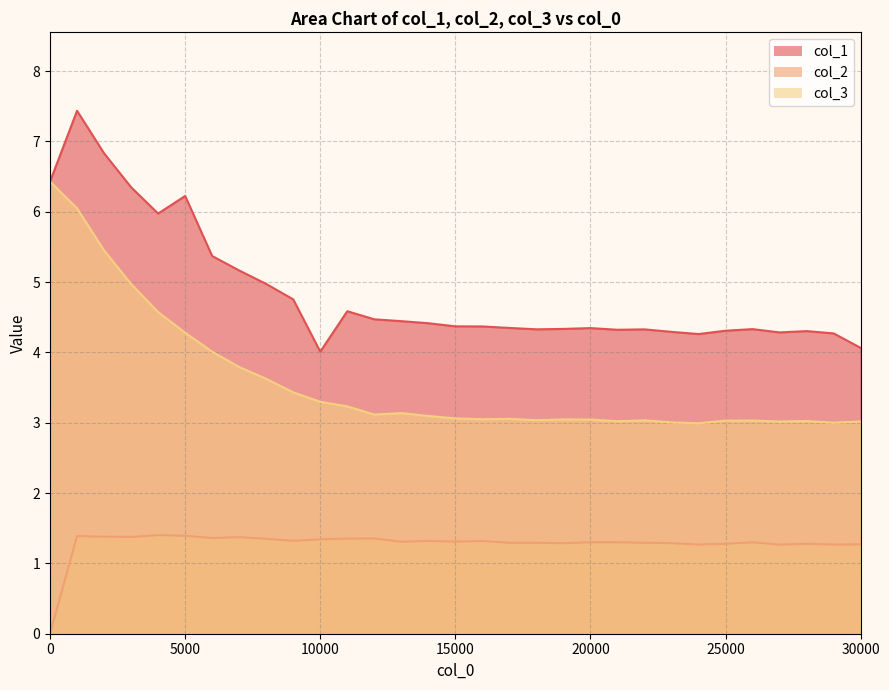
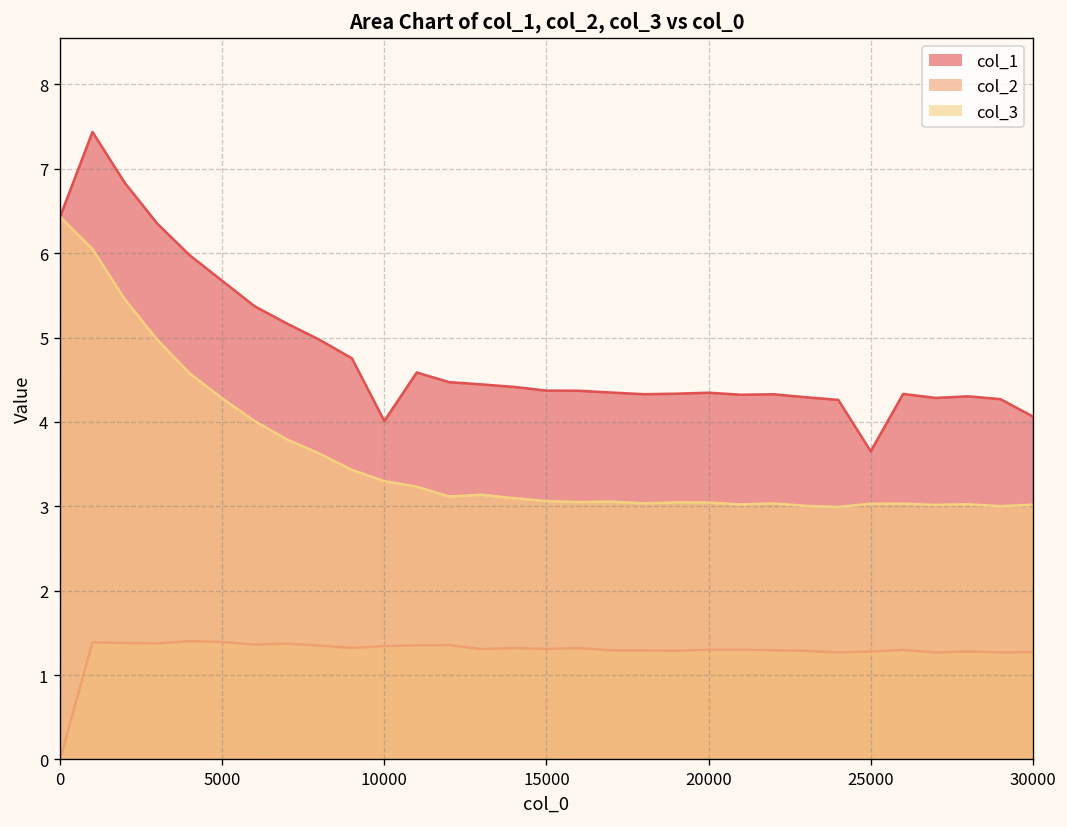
col_1, 5000: 6.2 -> 5.7
col_1, 25000: 4.3 -> 3.7
